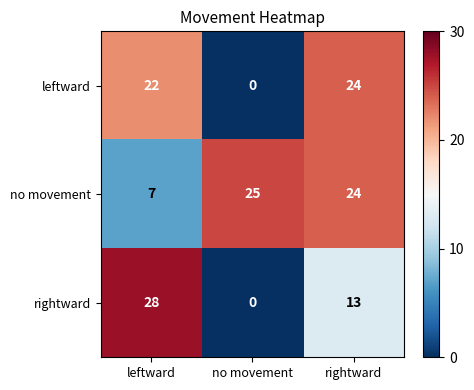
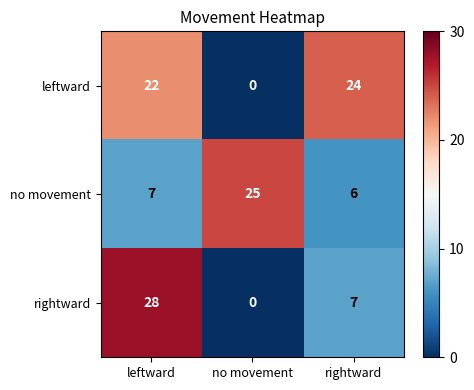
no movement, rightward: 24 -> 6
rightward, rightward: 13 -> 7
